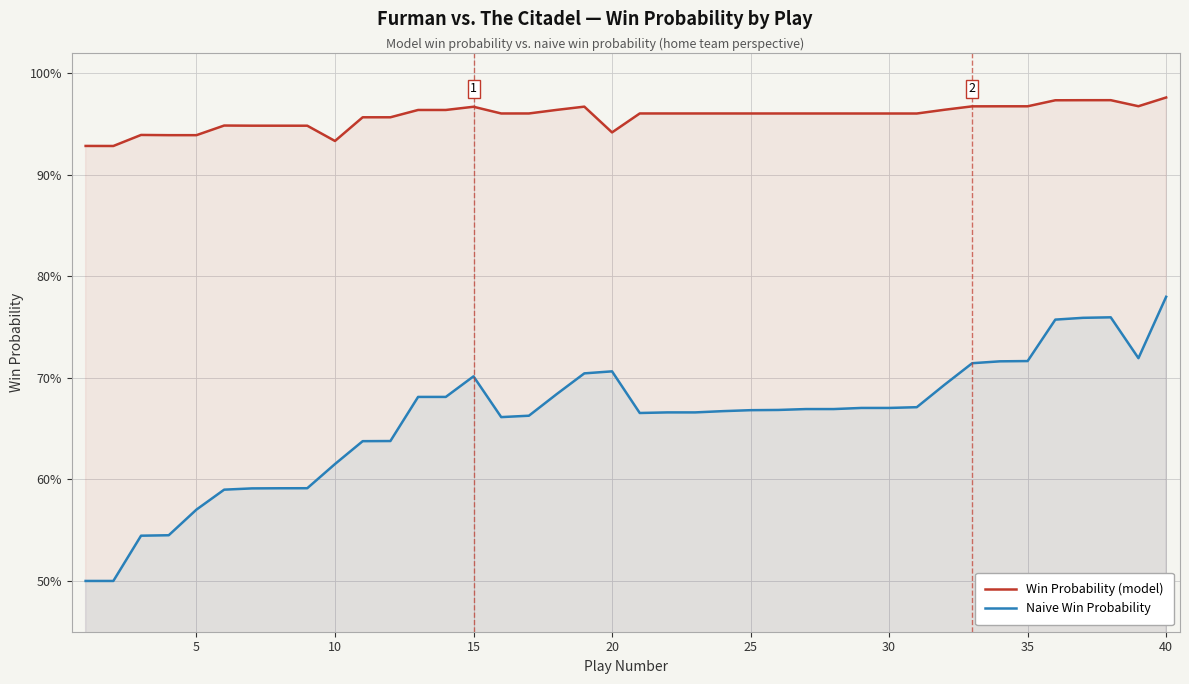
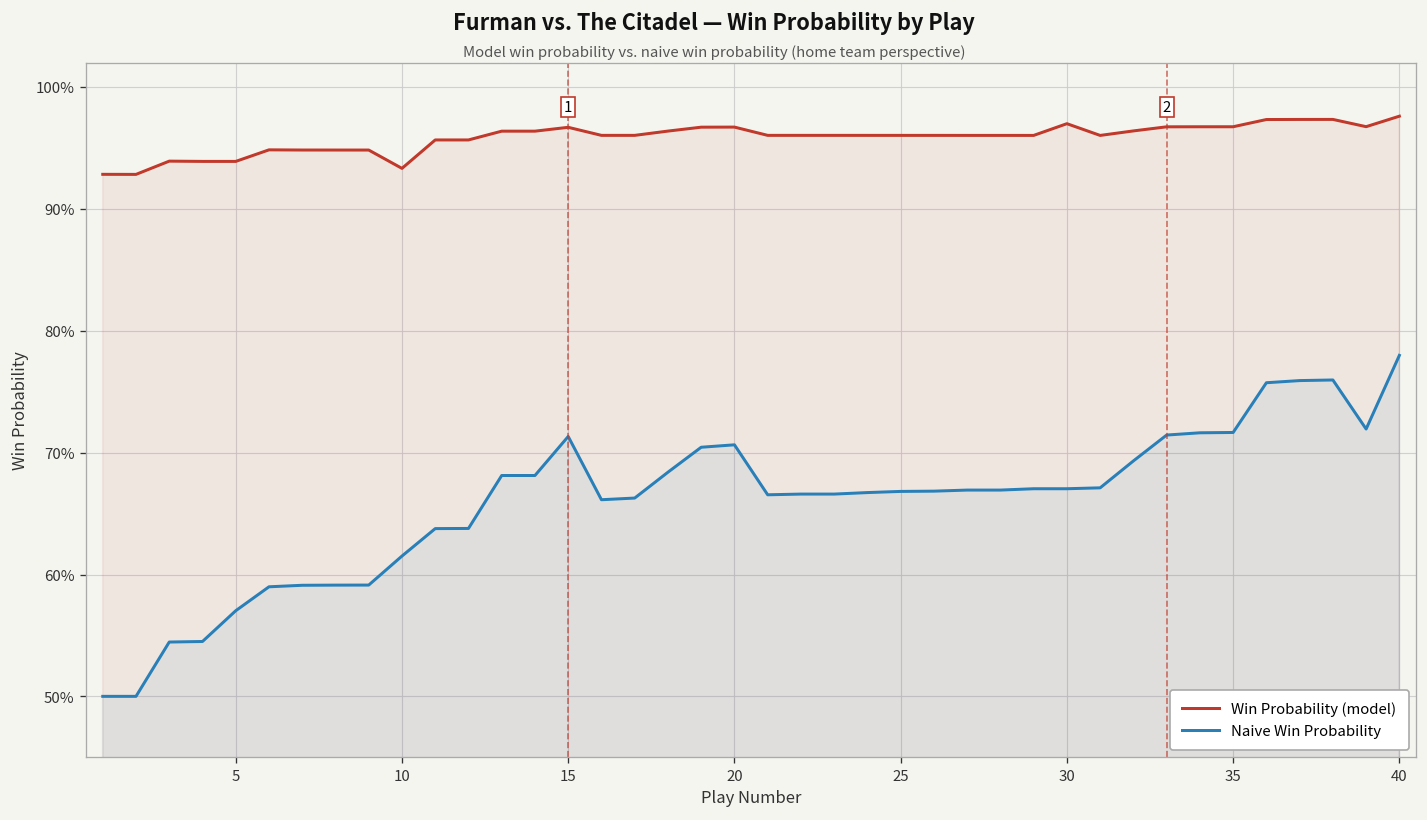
Naive Win Probability, 15: 70.2% -> 71.3%
Win Probability (model), 20: 94.2% -> 96.7%
Win Probability (model), 30: 96.0% -> 97.0%
